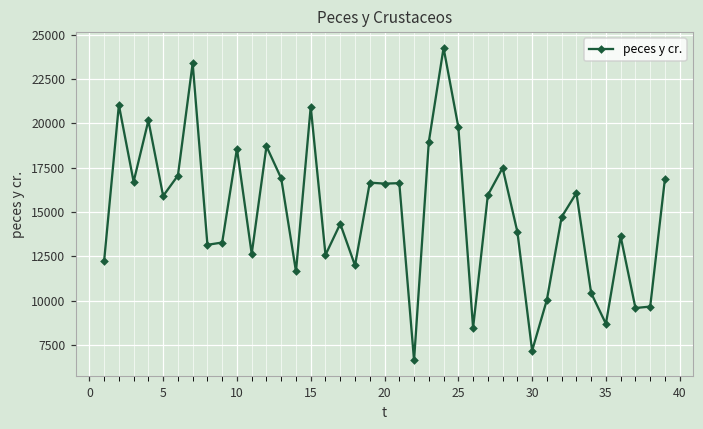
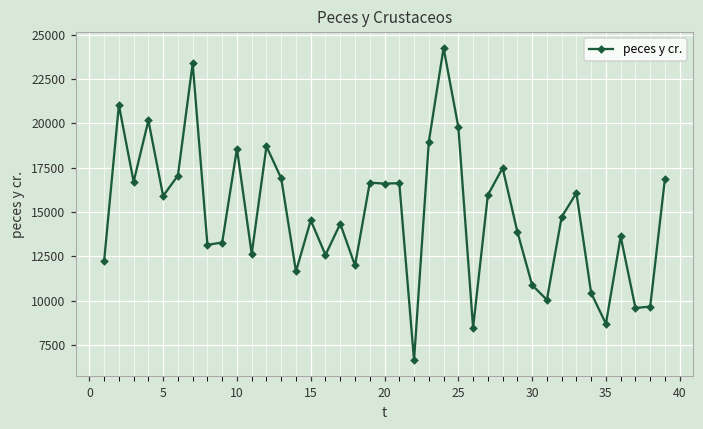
15: 21000 -> 14500
30: 7200 -> 10900
